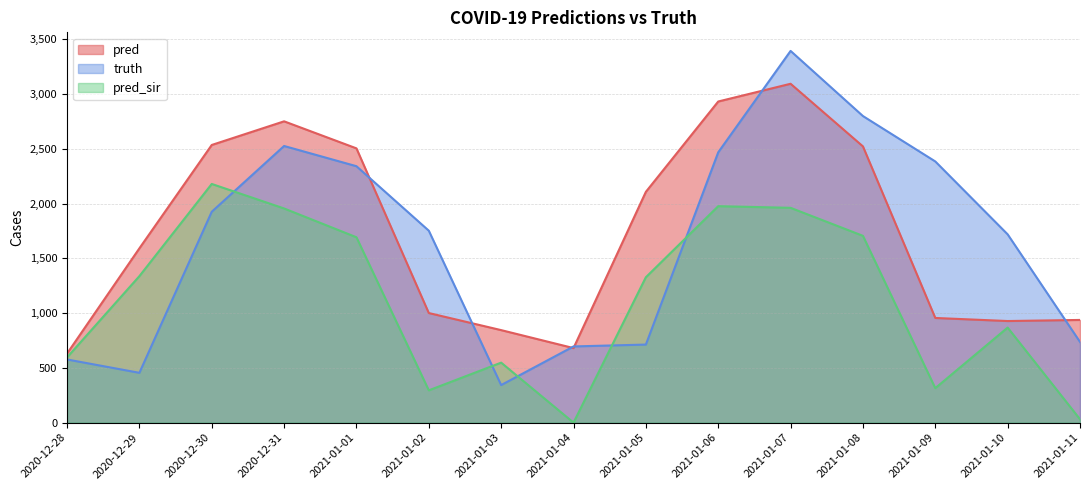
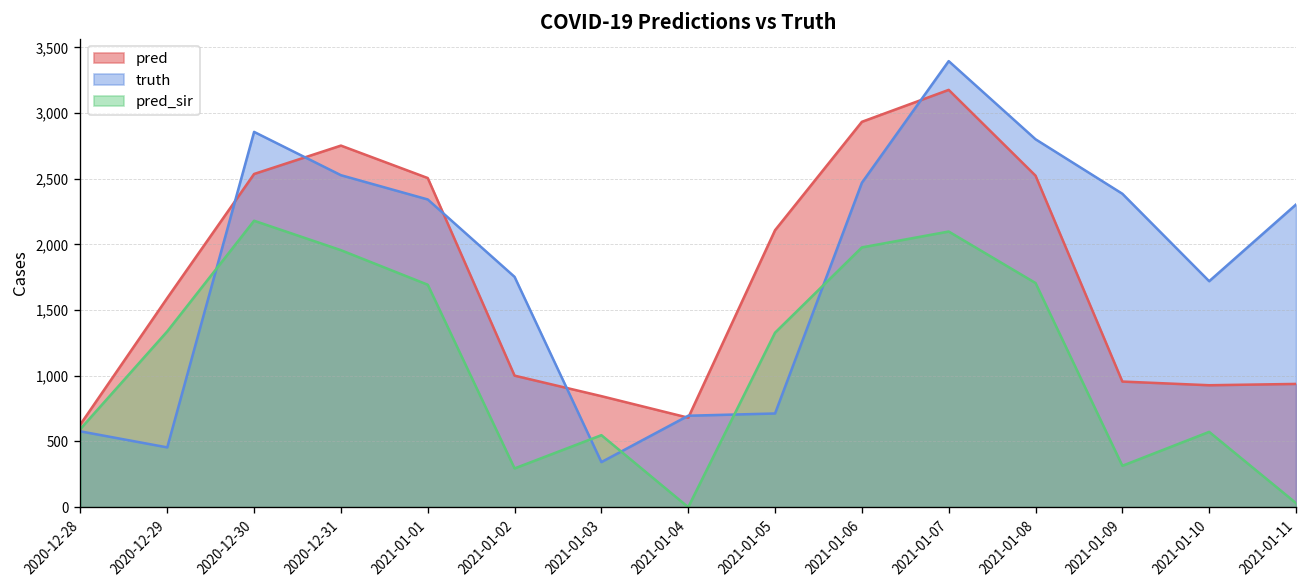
truth, 2020-12-30: 1,930 -> 2,860
pred, 2021-01-07: 3,100 -> 3,180
pred_sir, 2021-01-07: 1,960 -> 2,100
pred_sir, 2021-01-10: 870 -> 570
truth, 2021-01-11: 740 -> 2,300
